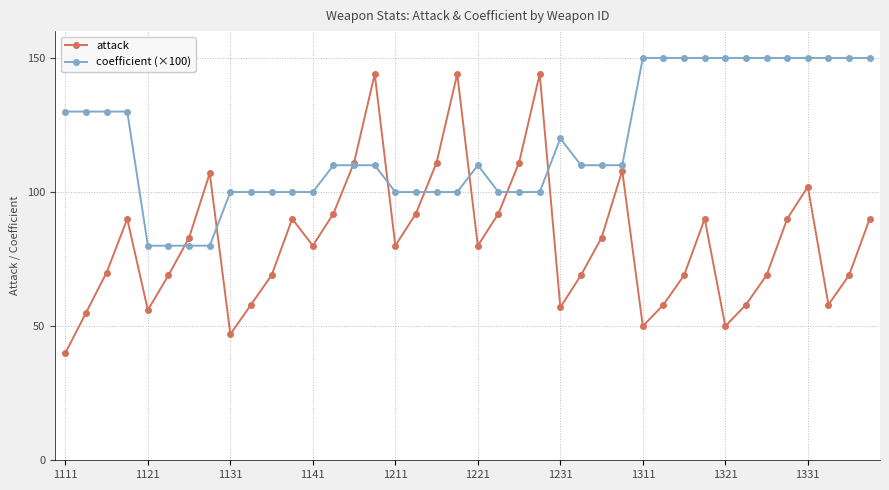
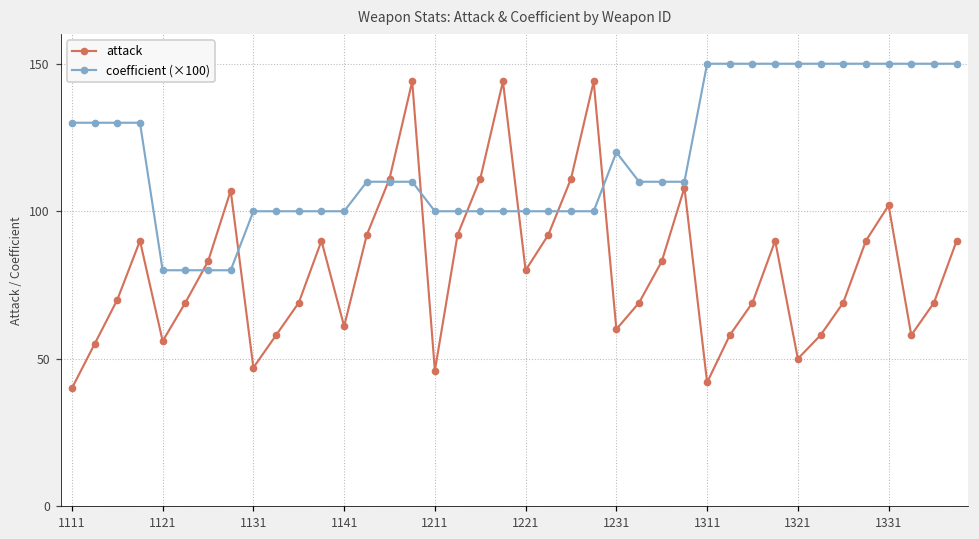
attack, 1141: 80 -> 61
attack, 1211: 80 -> 46
coefficient (×100), 1221: 110 -> 100
attack, 1231: 57 -> 60
attack, 1311: 50 -> 42
